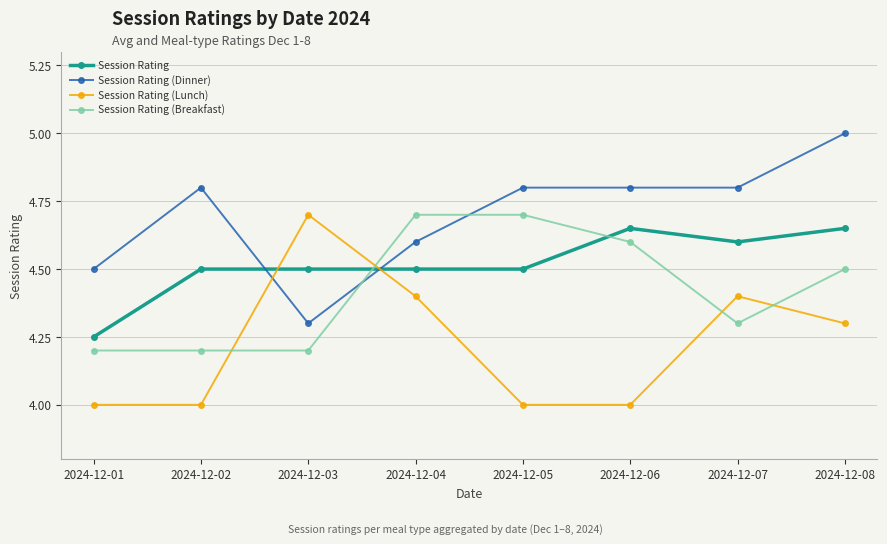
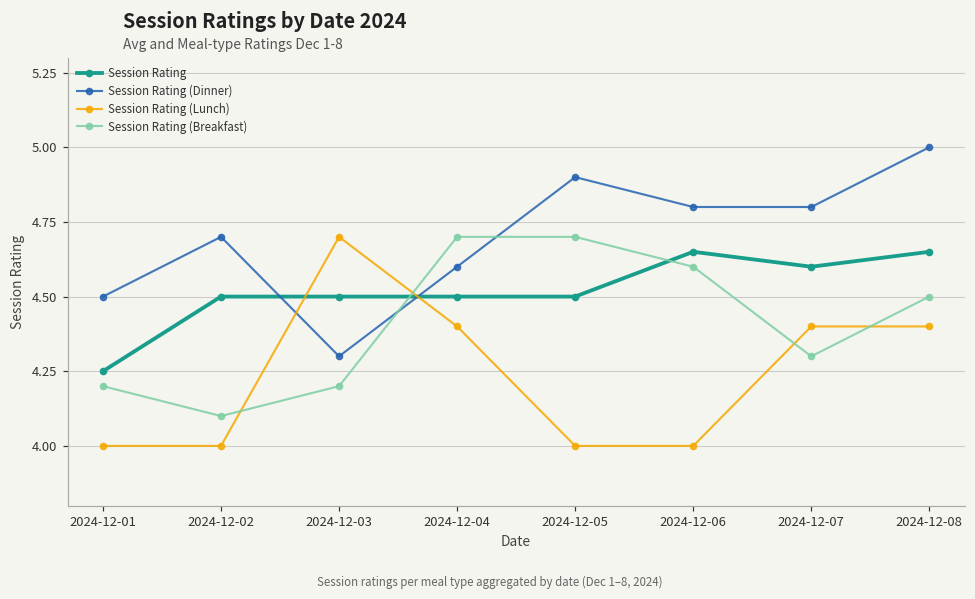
Session Rating (Dinner), 2024-12-02: 4.8 -> 4.7
Session Rating (Breakfast), 2024-12-02: 4.2 -> 4.1
Session Rating (Dinner), 2024-12-05: 4.8 -> 4.9
Session Rating (Lunch), 2024-12-08: 4.3 -> 4.4
